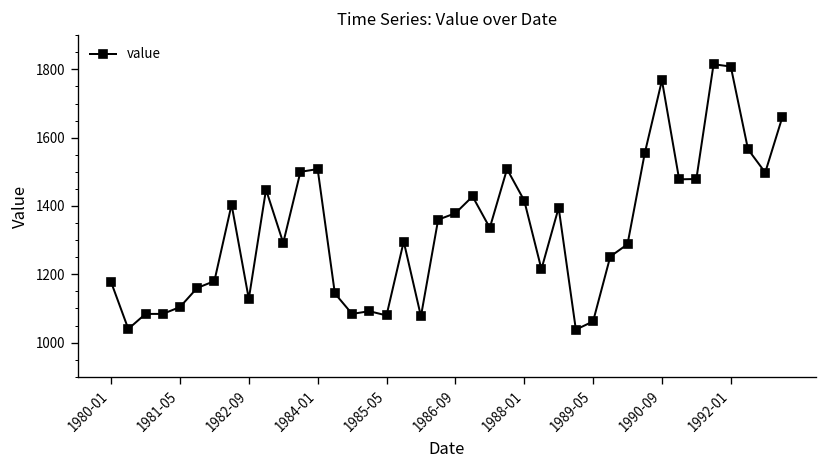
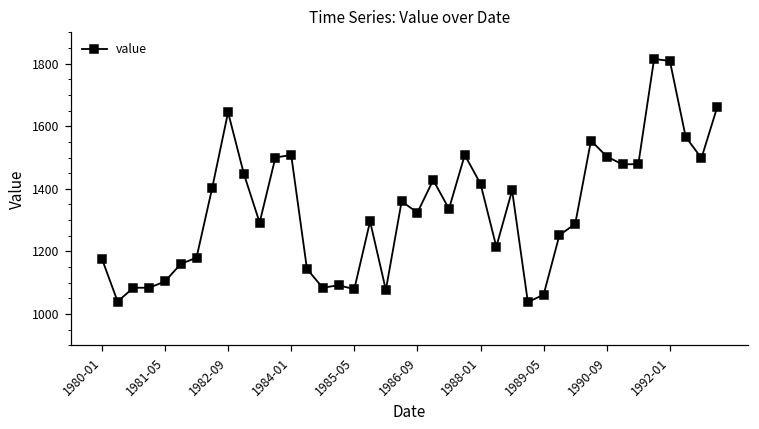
1982-09: 1130 -> 1640
1986-09: 1380 -> 1320
1990-09: 1770 -> 1500
